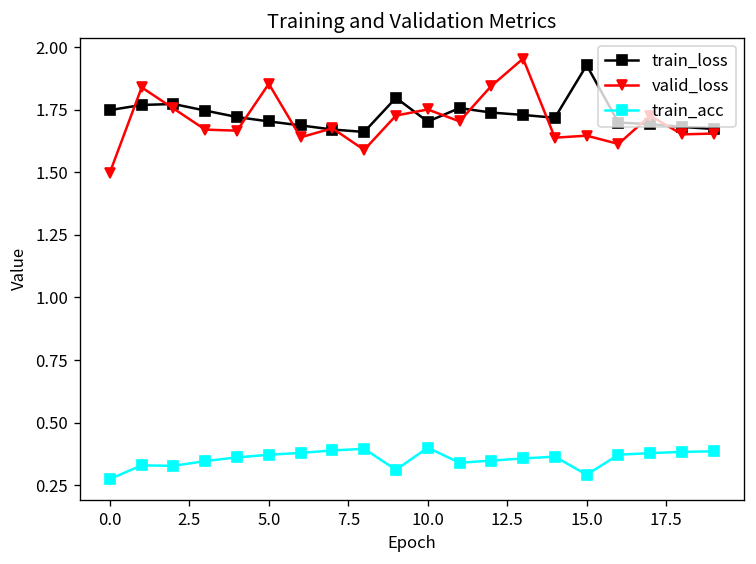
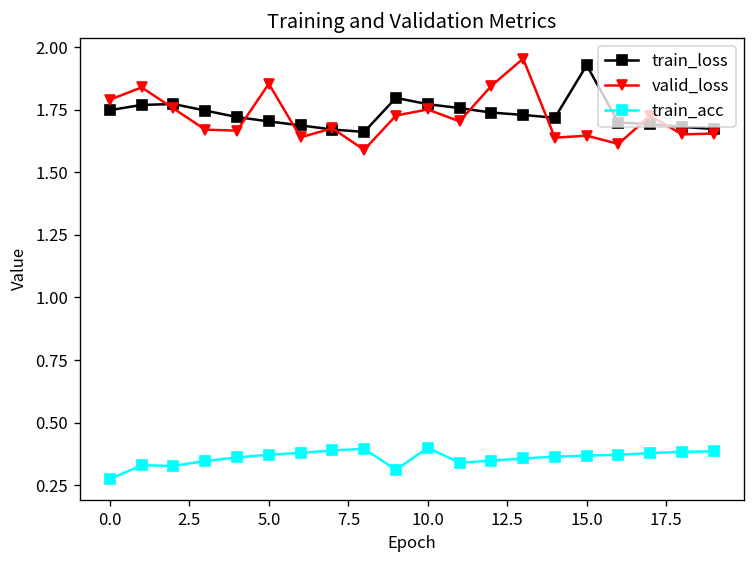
valid_loss, 0.0: 1.50 -> 1.79
train_loss, 10.0: 1.70 -> 1.77
train_acc, 15.0: 0.29 -> 0.37
